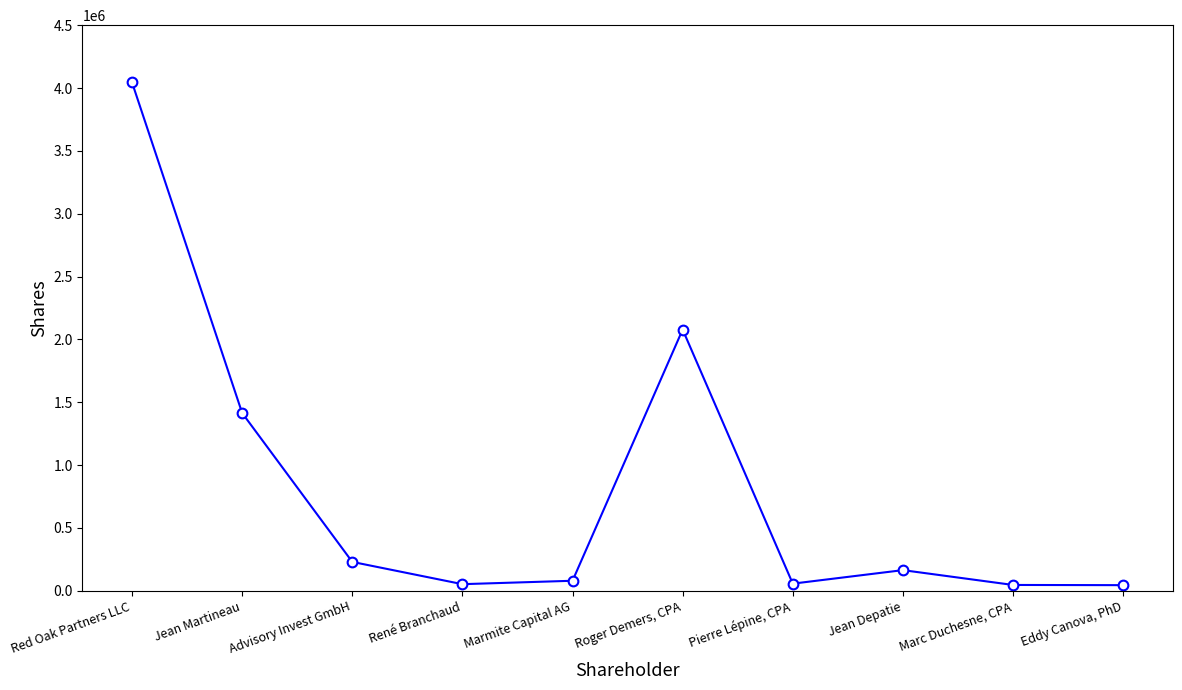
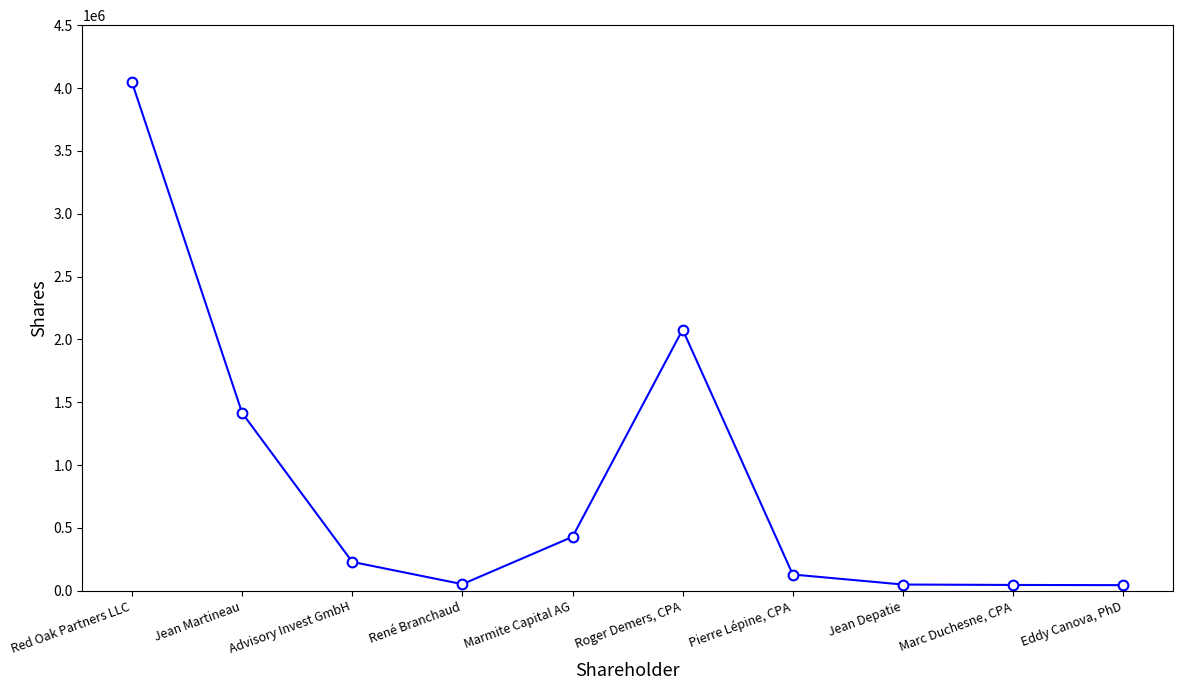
Marmite Capital AG: 80000 -> 430000
Pierre Lépine, CPA: 60000 -> 130000
Jean Depatie: 160000 -> 50000
